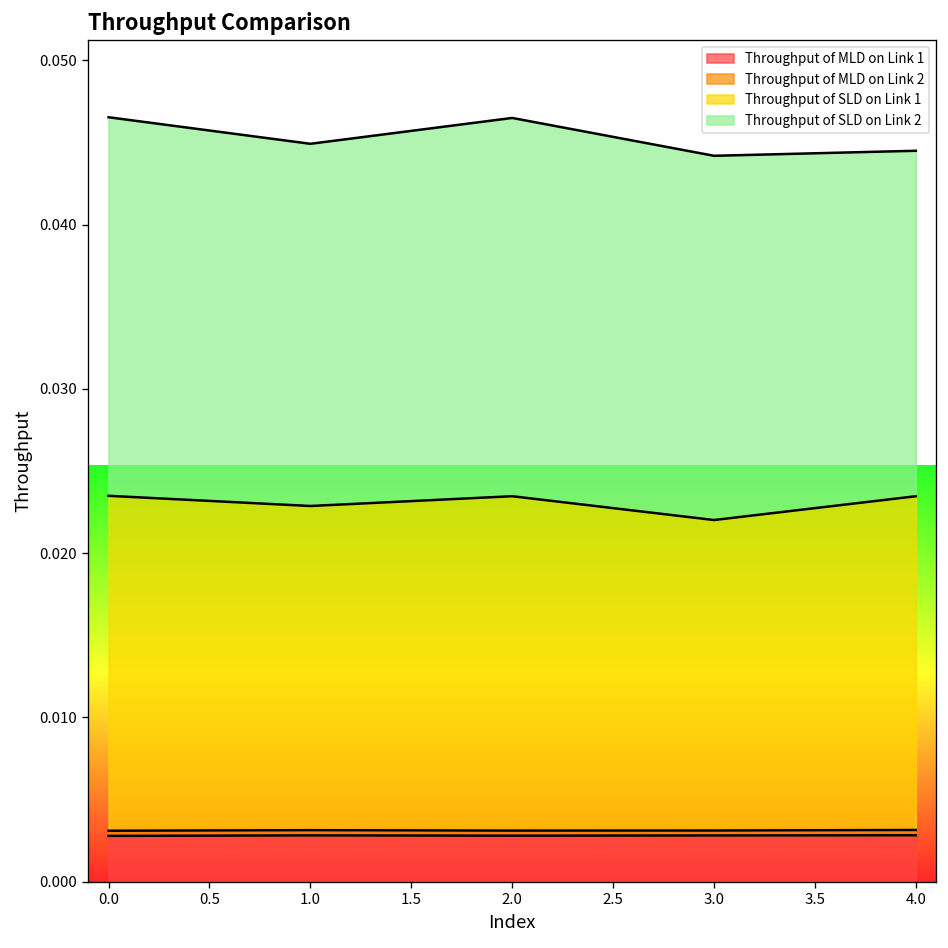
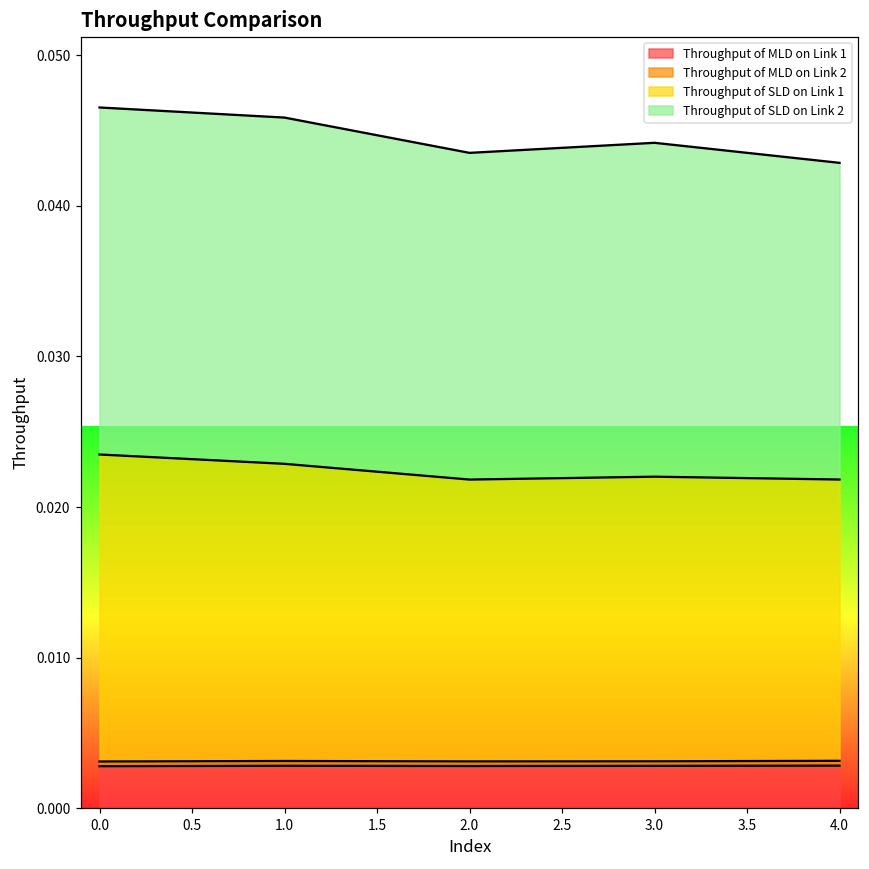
Throughput of SLD on Link 2, 1.0: 0.0221 -> 0.0230
Throughput of SLD on Link 1, 2.0: 0.0204 -> 0.0187
Throughput of SLD on Link 2, 2.0: 0.0230 -> 0.0217
Throughput of SLD on Link 1, 4.0: 0.0203 -> 0.0187
